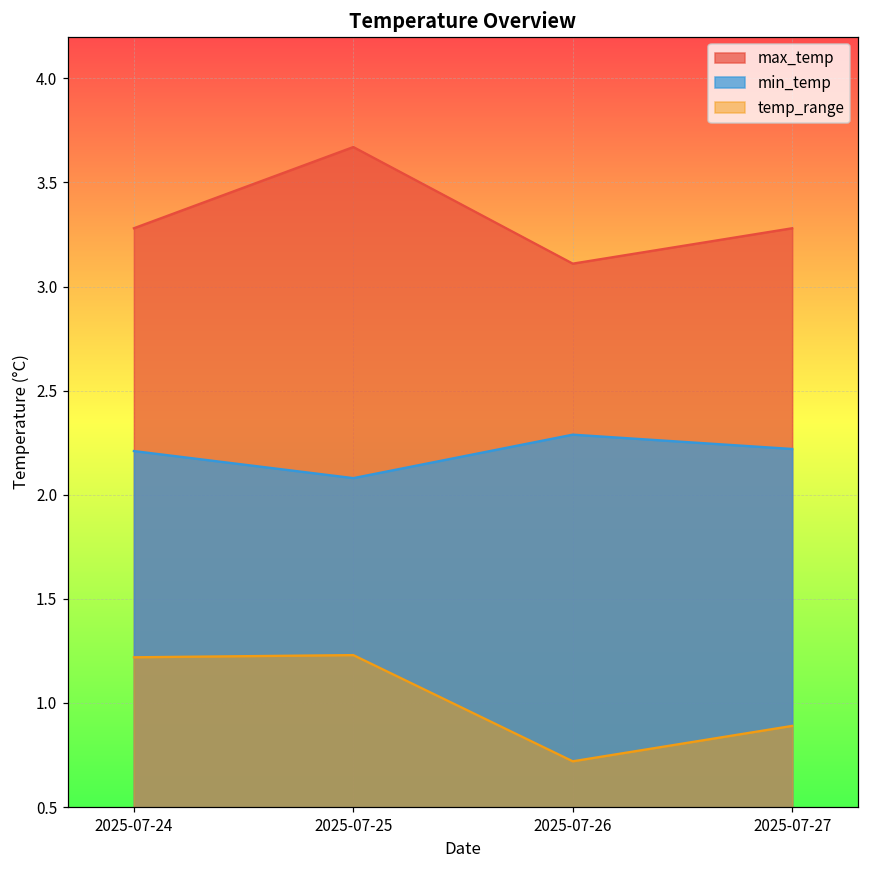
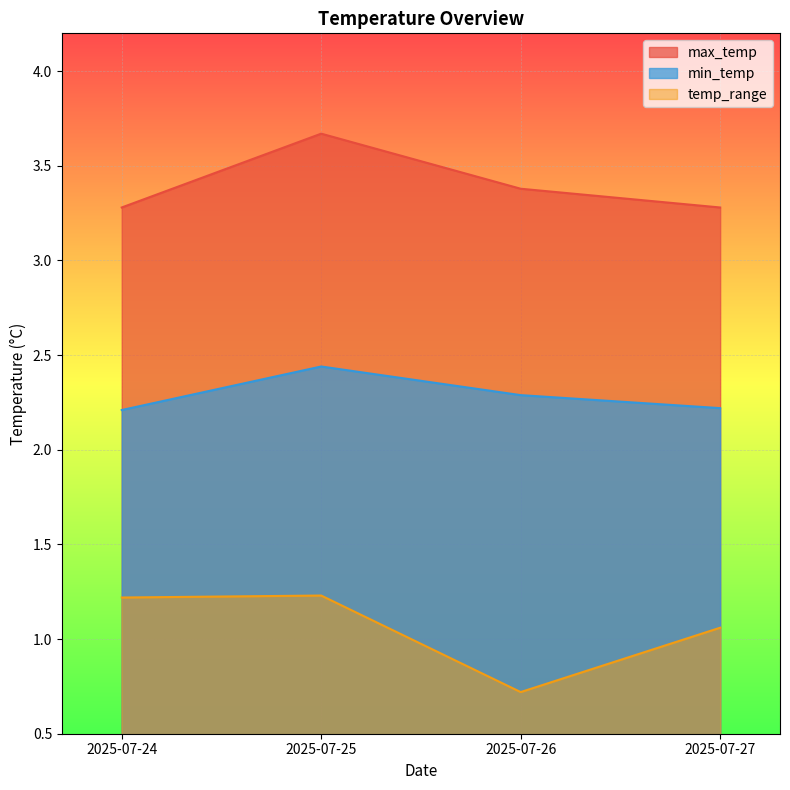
min_temp, 2025-07-25: 2.08 -> 2.44
max_temp, 2025-07-26: 3.11 -> 3.38
temp_range, 2025-07-27: 0.89 -> 1.06
